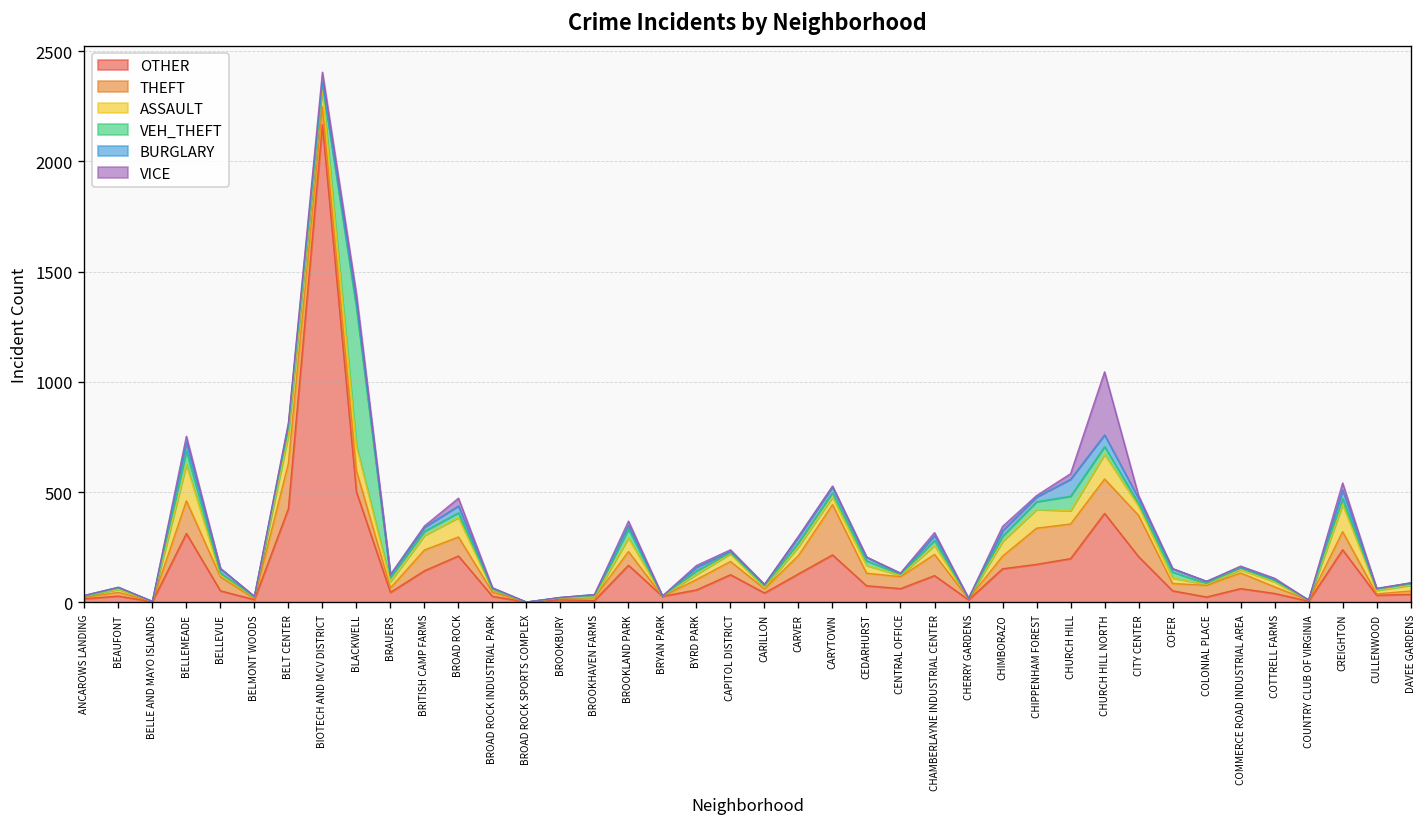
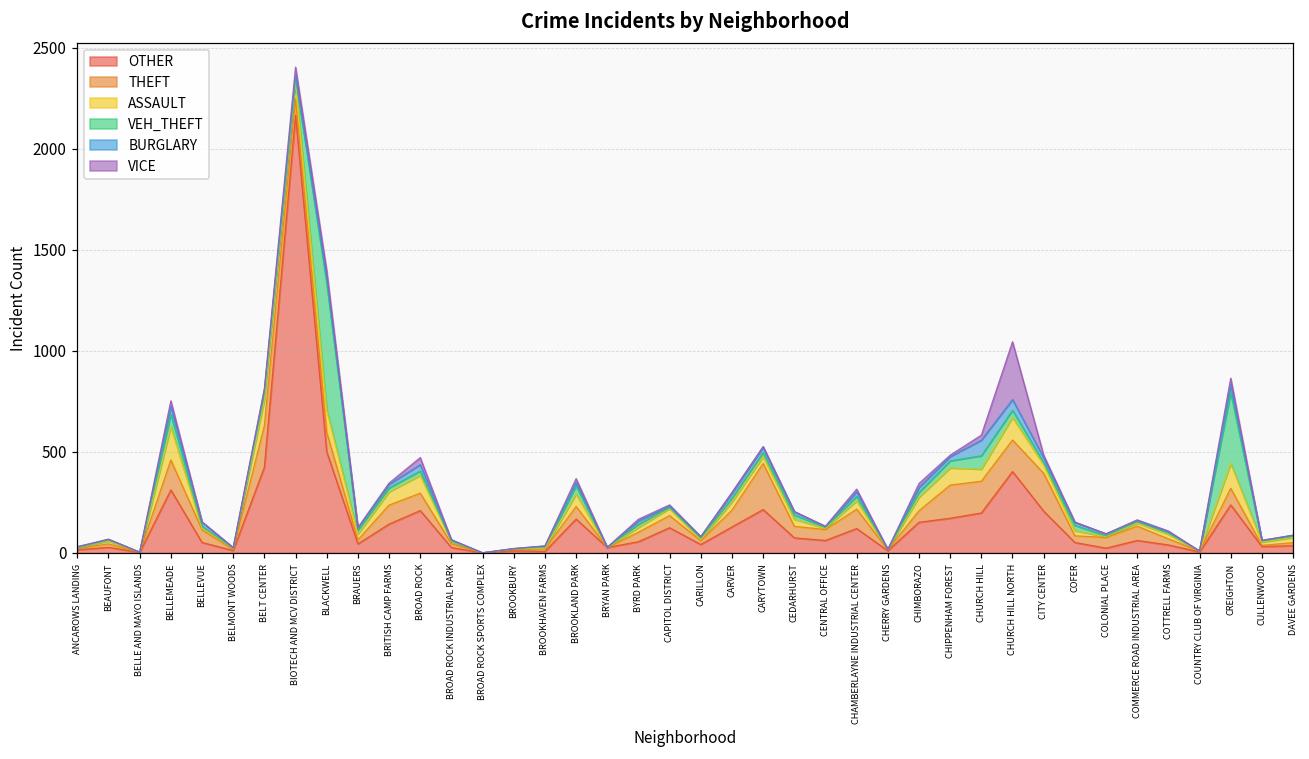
VEH_THEFT, CREIGHTON: 30 -> 350
